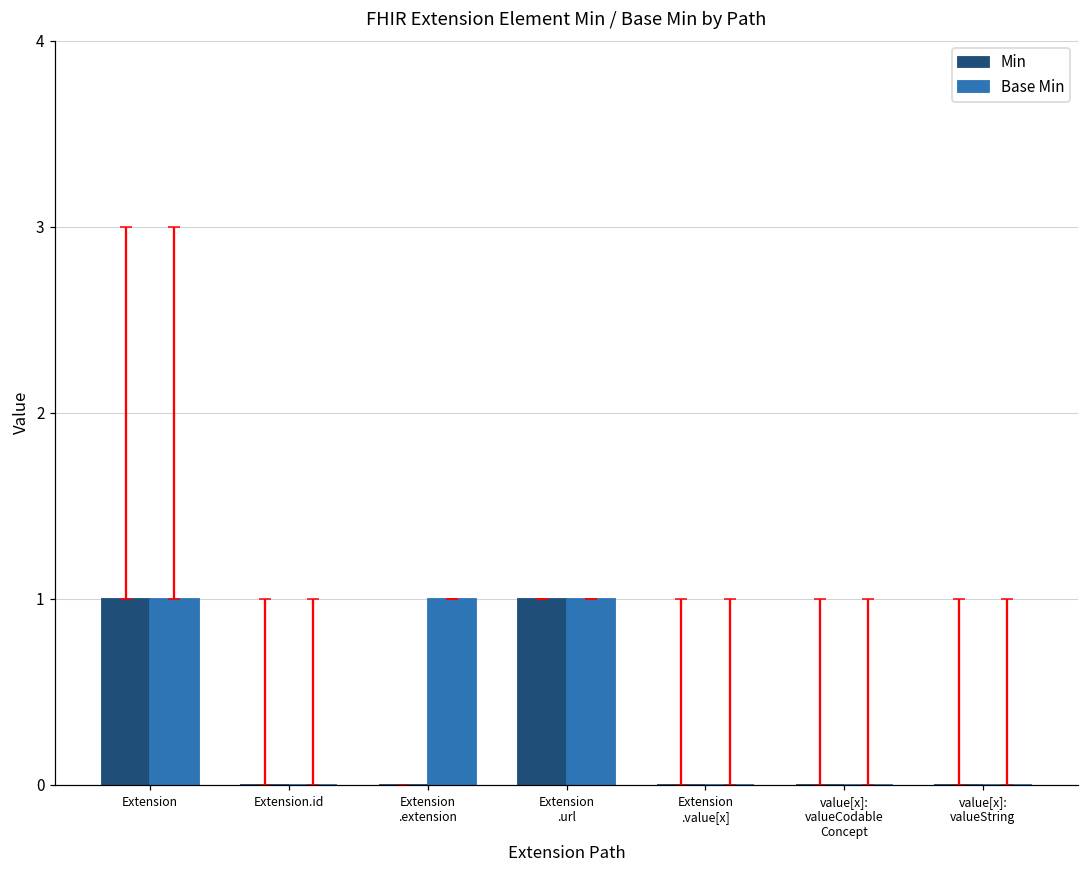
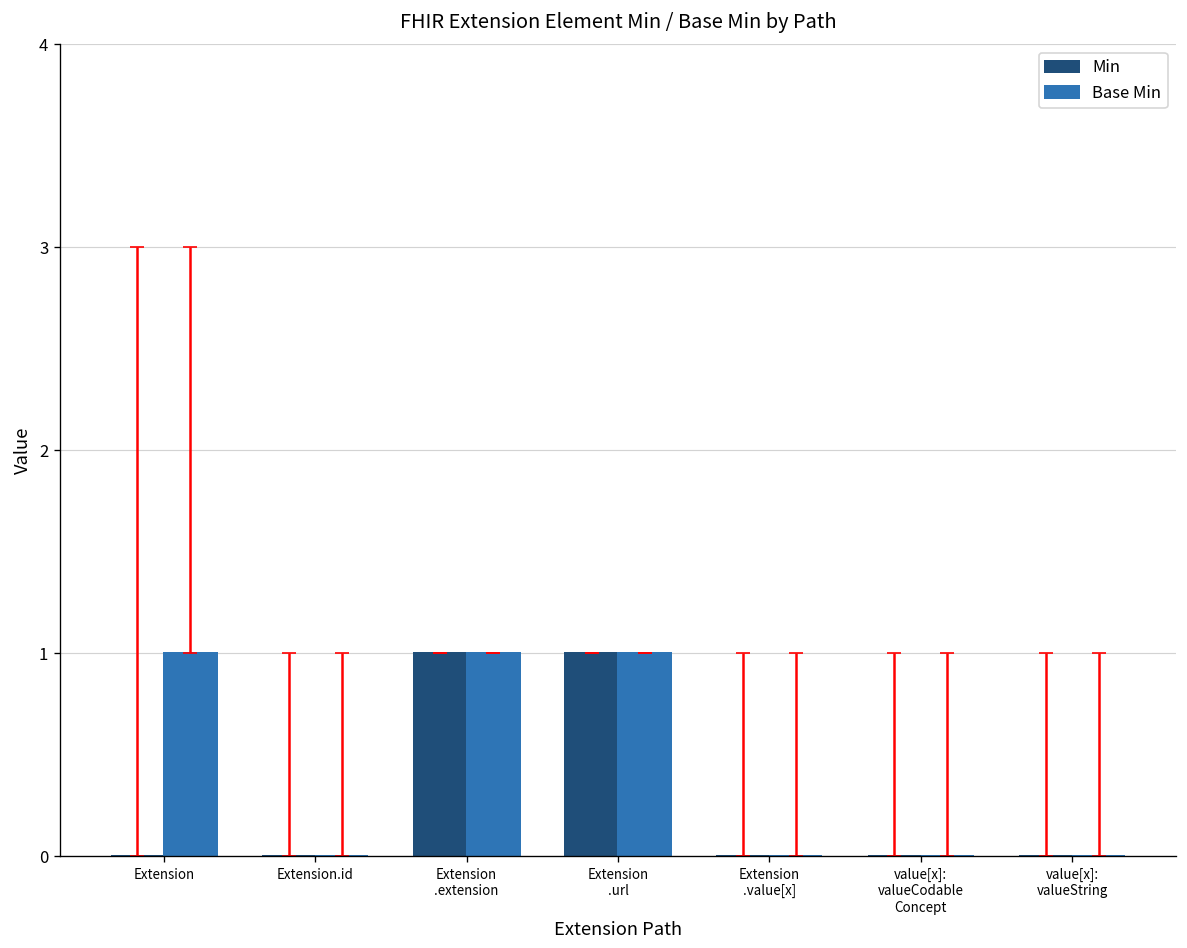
Min, Extension: 1 -> 0
Min, Extension .extension: 0 -> 1
